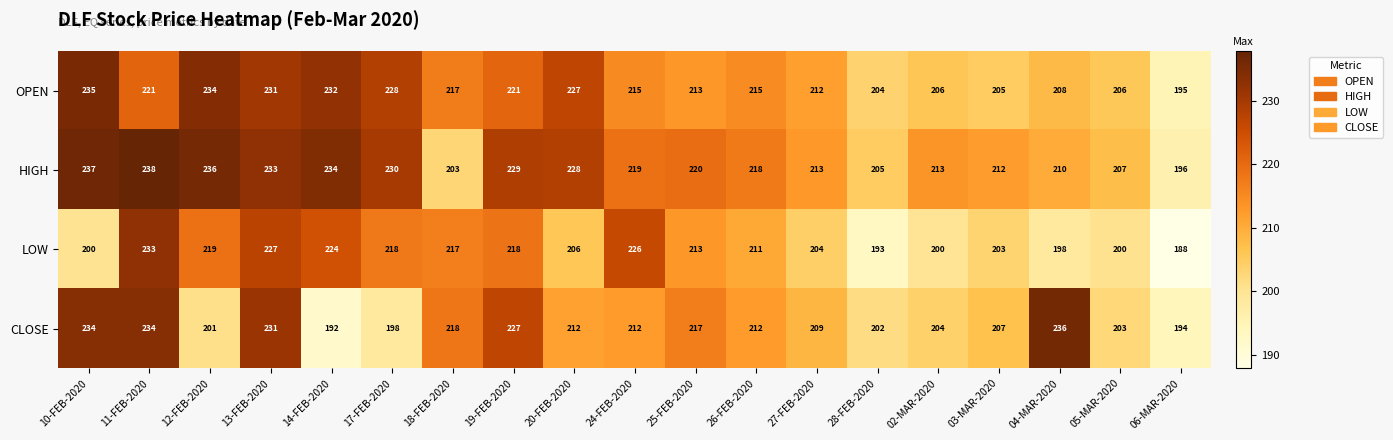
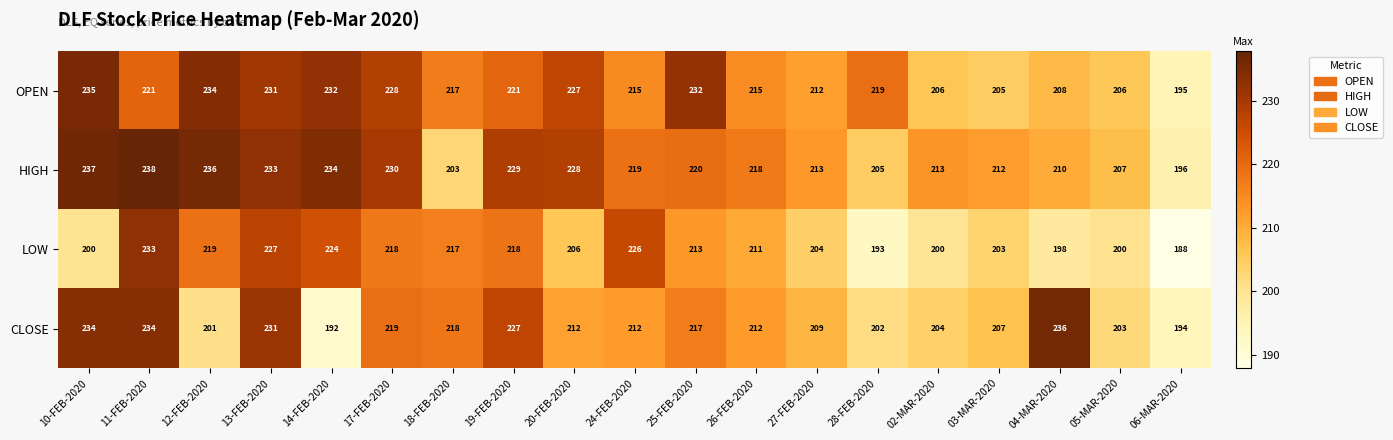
OPEN, 25-FEB-2020: 213 -> 232
OPEN, 28-FEB-2020: 204 -> 219
CLOSE, 17-FEB-2020: 198 -> 219
